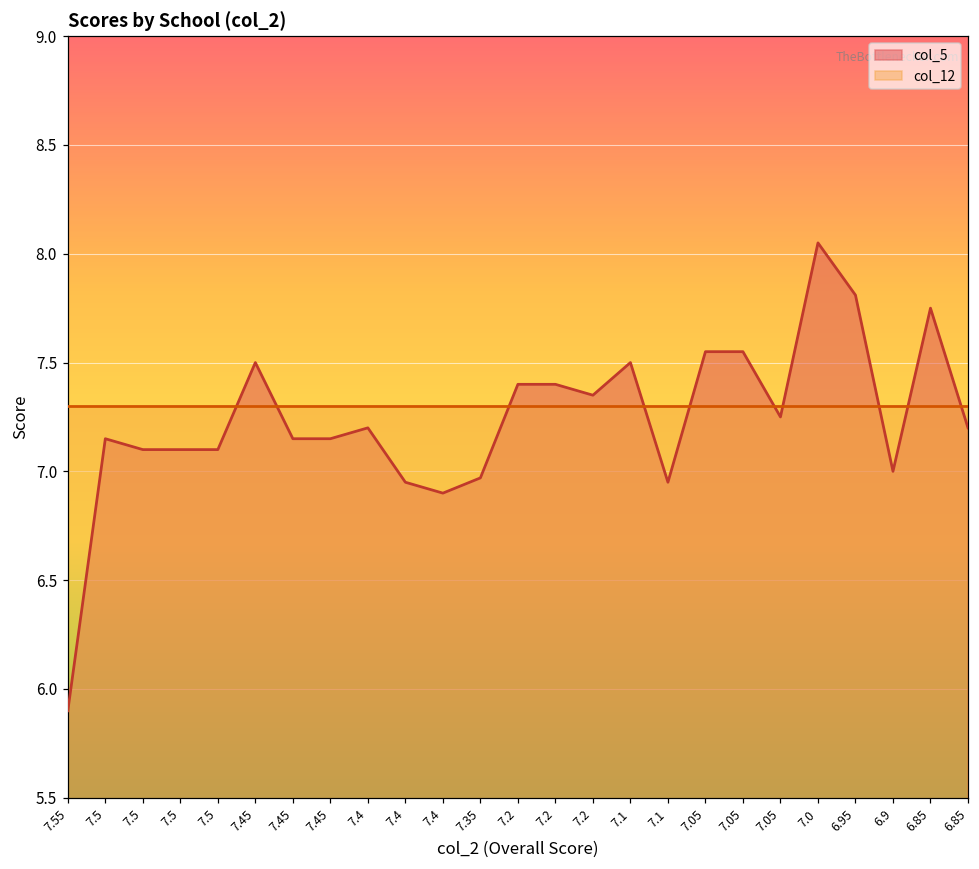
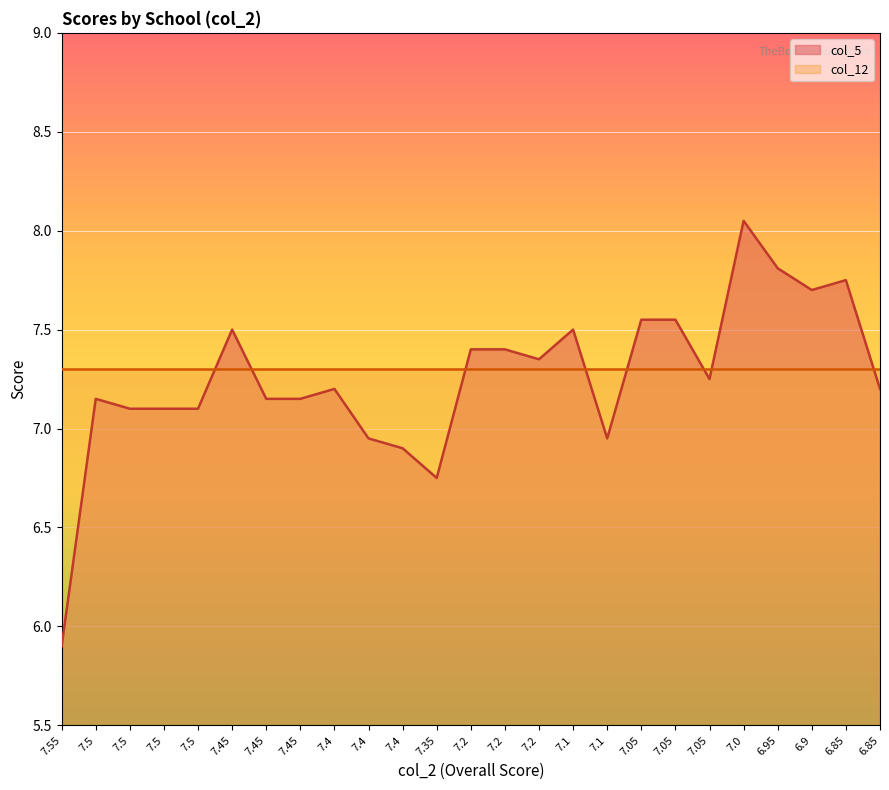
col_5, 7.35: 6.97 -> 6.75
col_5, 6.9: 7.0 -> 7.7
